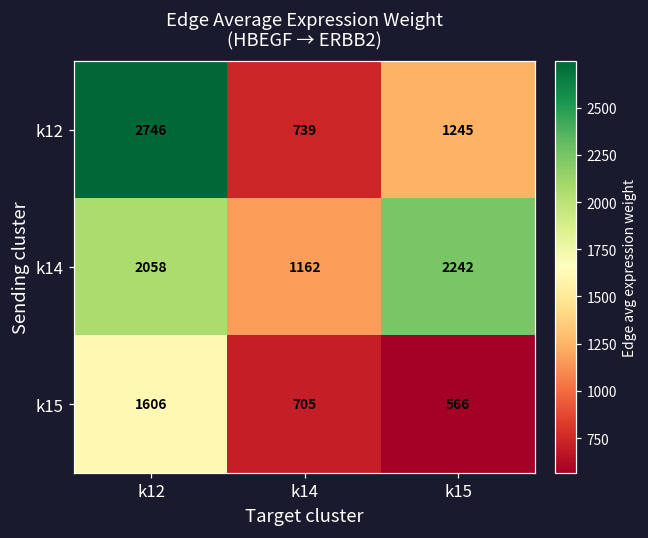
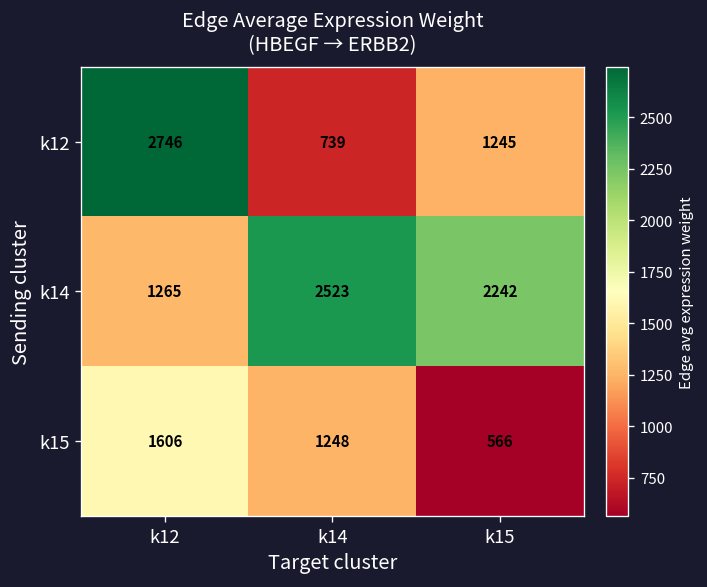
k14, k12: 2058 -> 1265
k14, k14: 1162 -> 2523
k15, k14: 705 -> 1248
